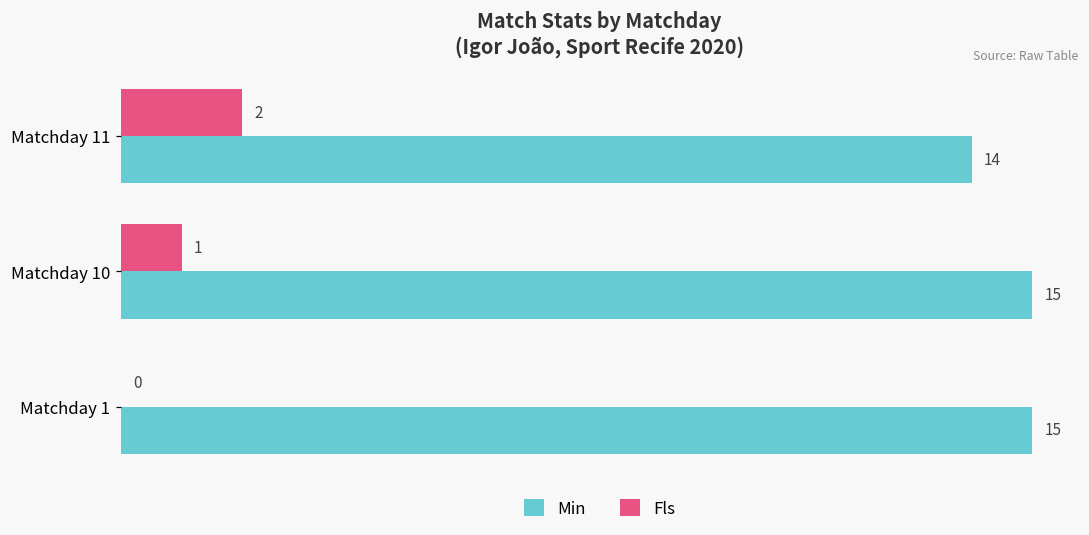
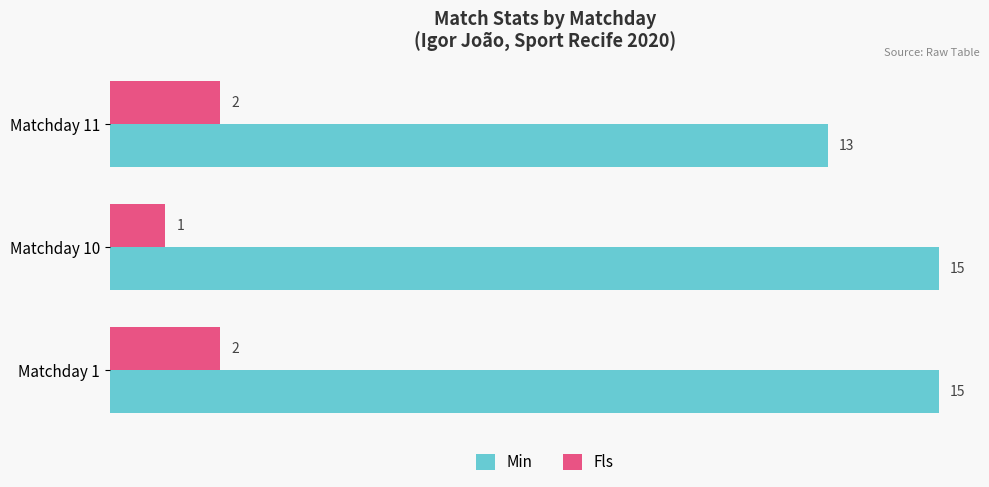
Min, Matchday 11: 14 -> 13
Fls, Matchday 1: 0 -> 2
